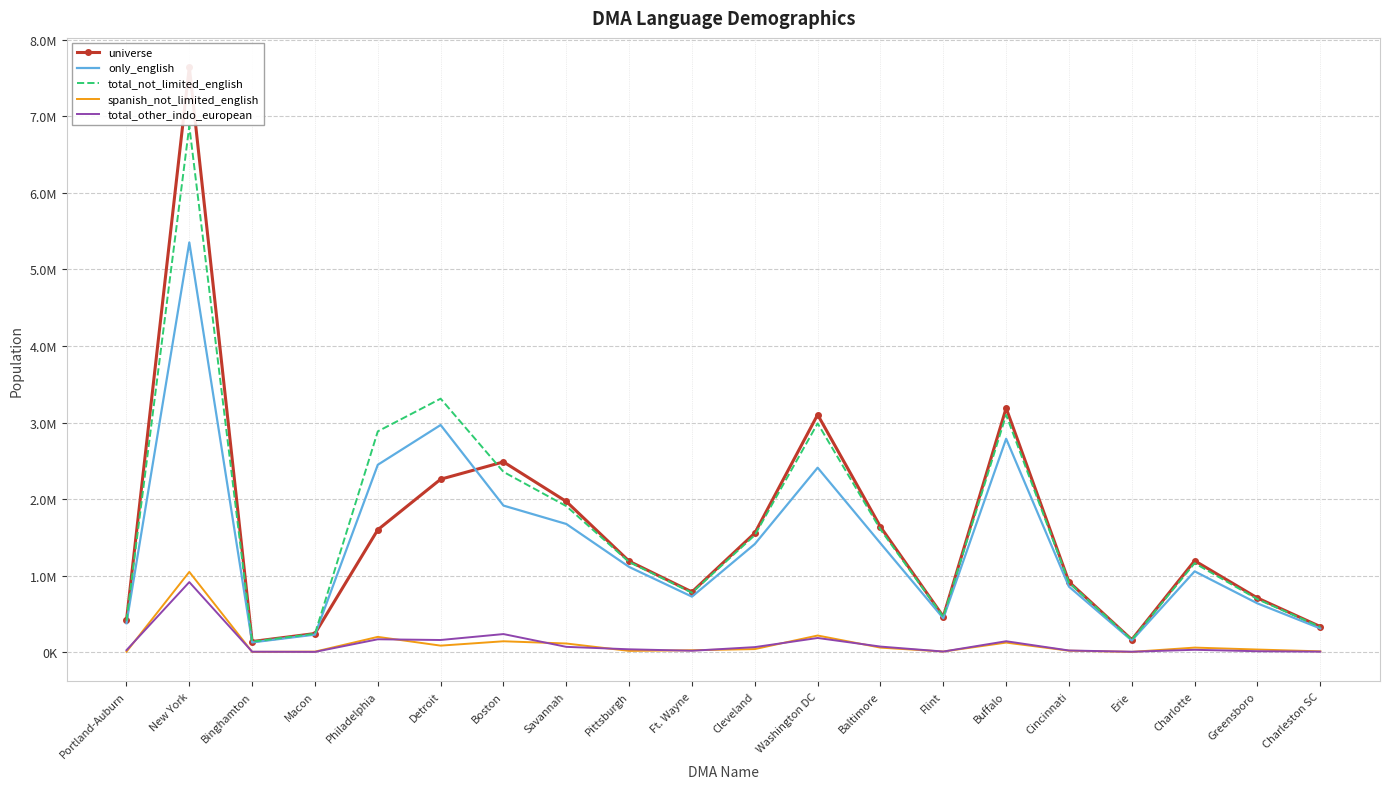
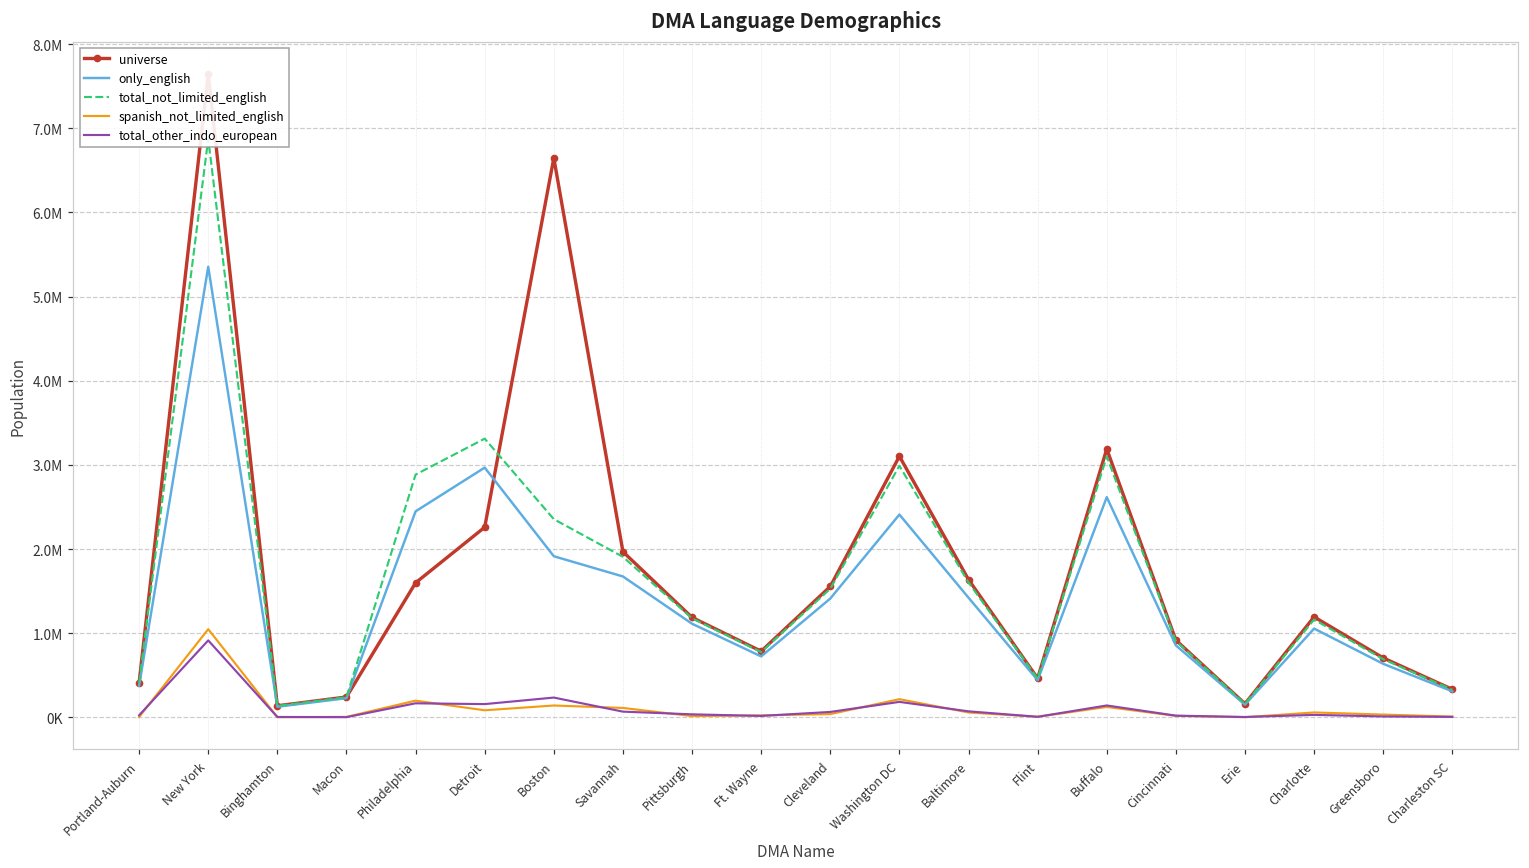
universe, Boston: 2500000 -> 6600000
only_english, Buffalo: 2800000 -> 2600000
